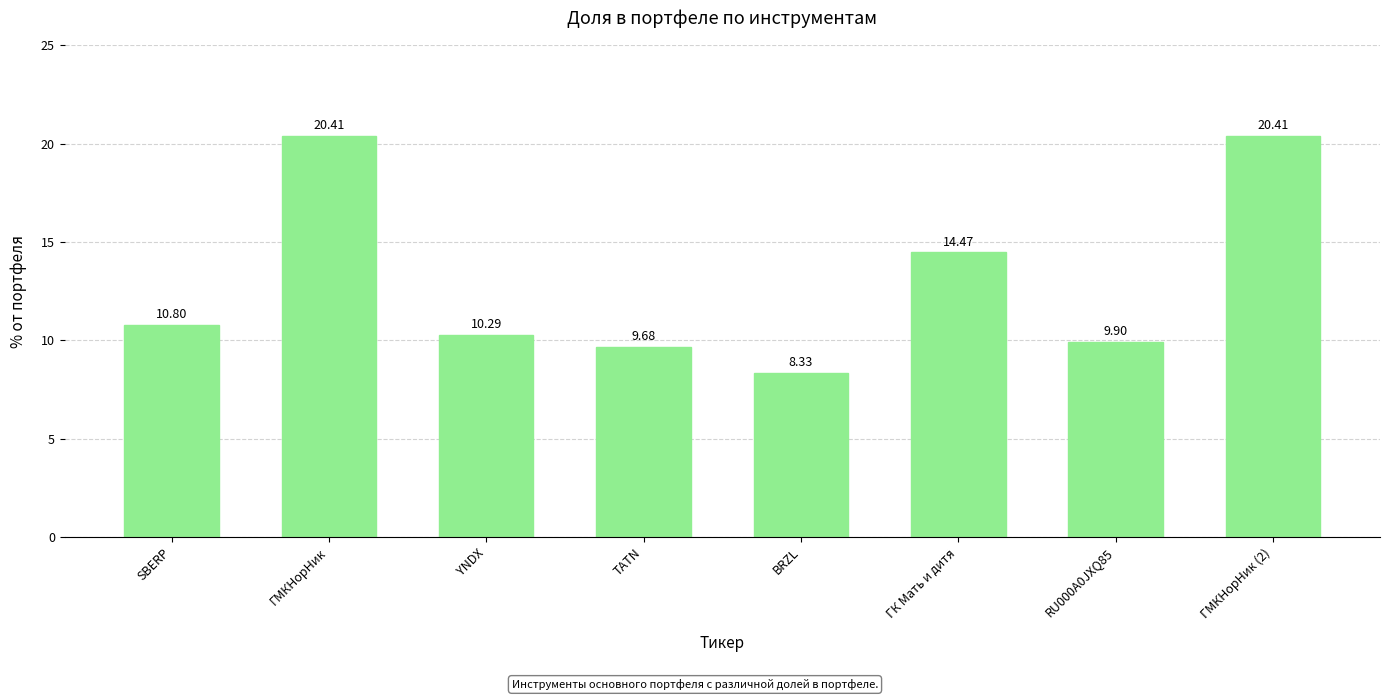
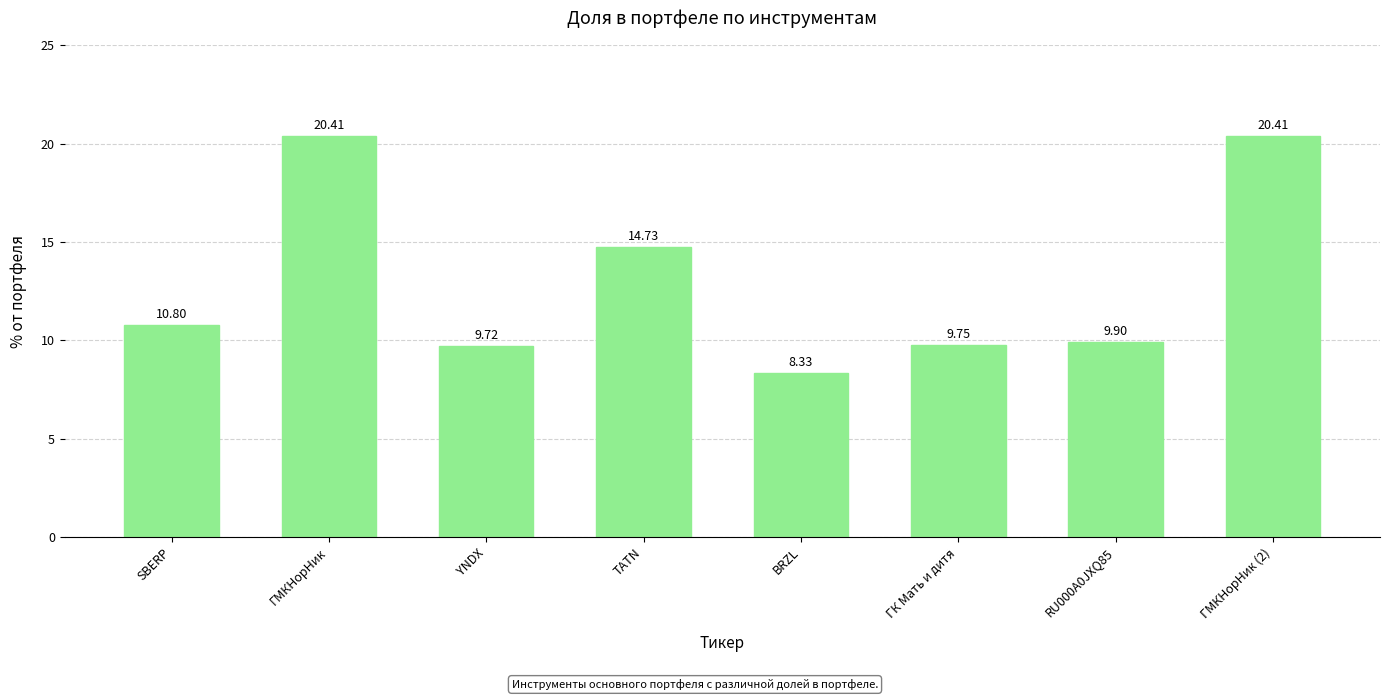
YNDX: 10.29 -> 9.72
TATN: 9.68 -> 14.73
ГК Мать и дитя: 14.47 -> 9.75
